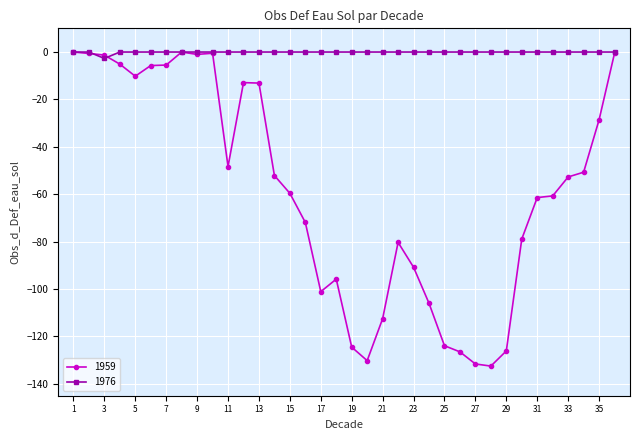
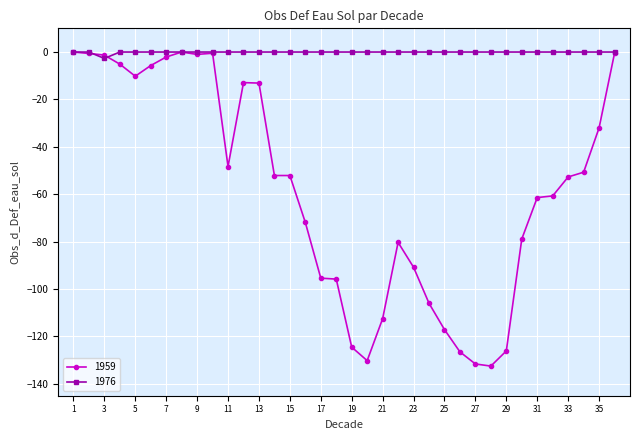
1959, 7: -6 -> -2
1959, 15: -60 -> -52
1959, 17: -101 -> -95
1959, 25: -124 -> -117
1959, 35: -29 -> -32
